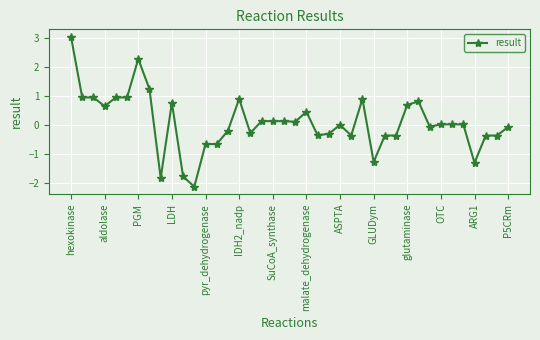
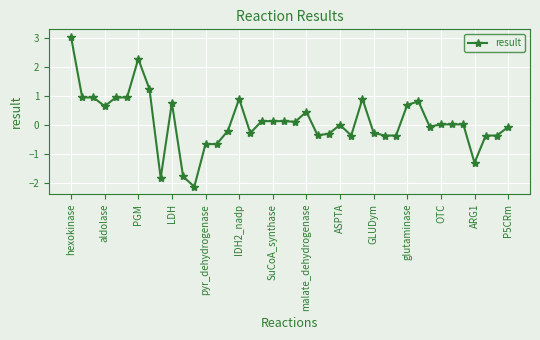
GLUDym: -1.3 -> -0.3
